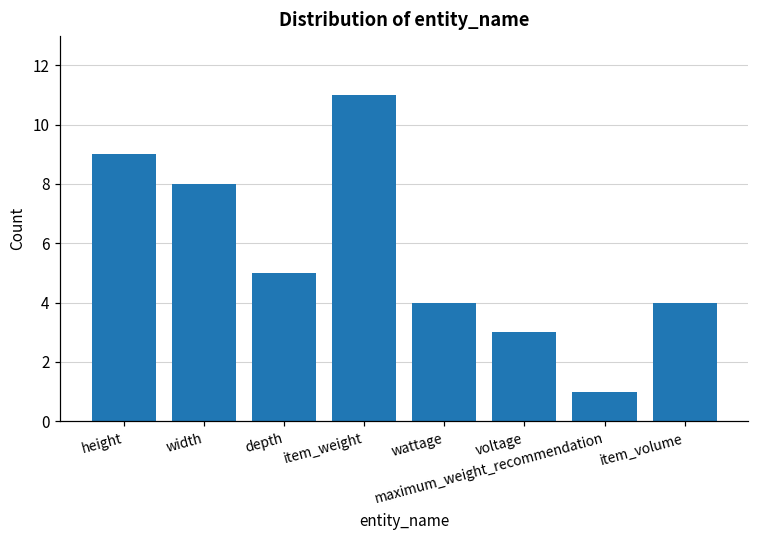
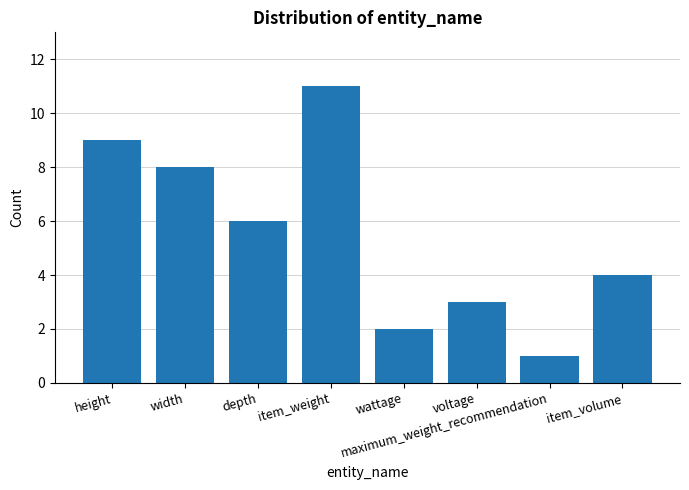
depth: 5 -> 6
wattage: 4 -> 2
